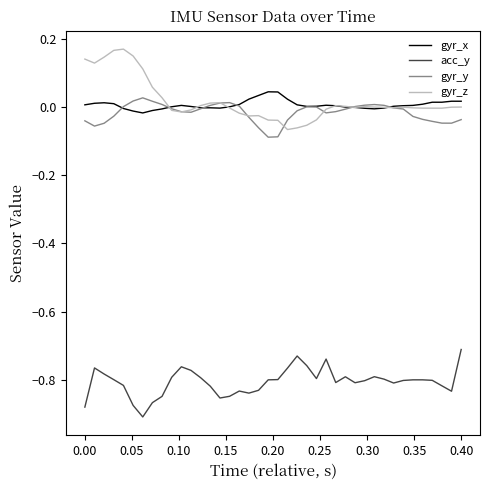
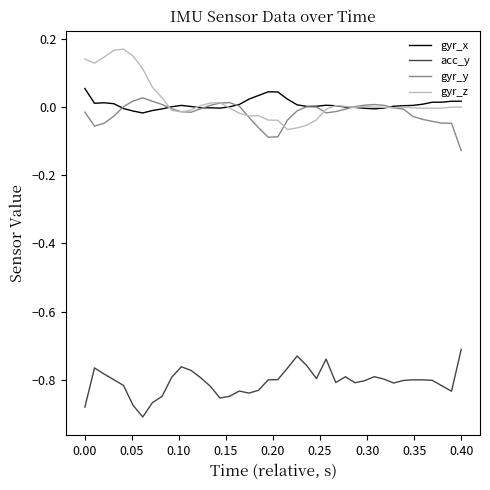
gyr_x, 0.00: 0.01 -> 0.05
gyr_y, 0.00: -0.04 -> -0.01
gyr_y, 0.40: -0.04 -> -0.13
